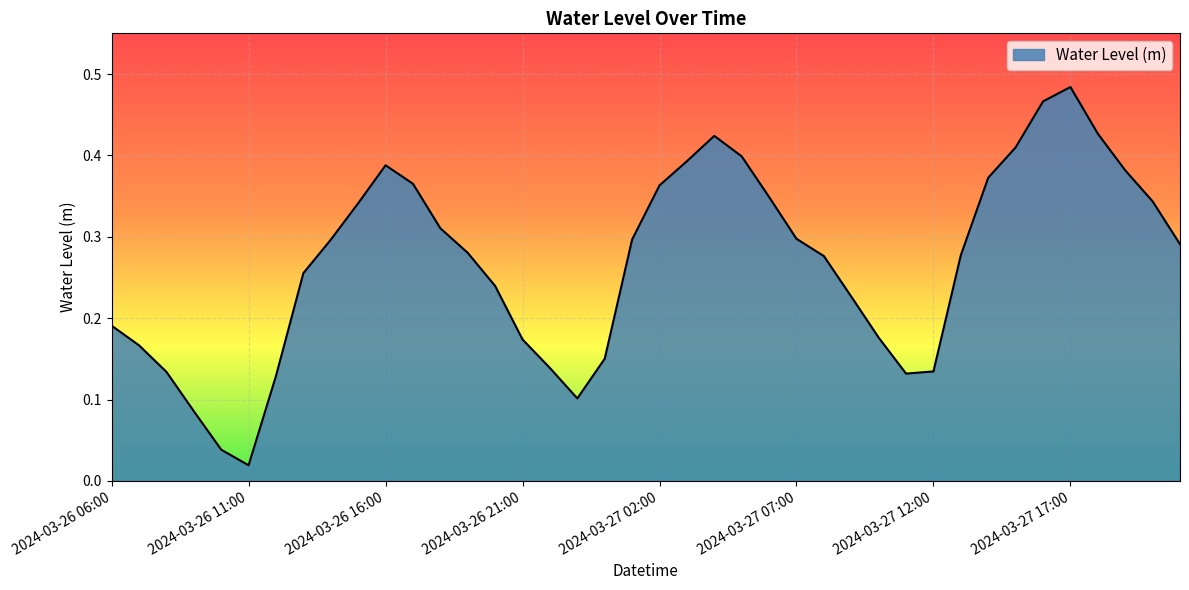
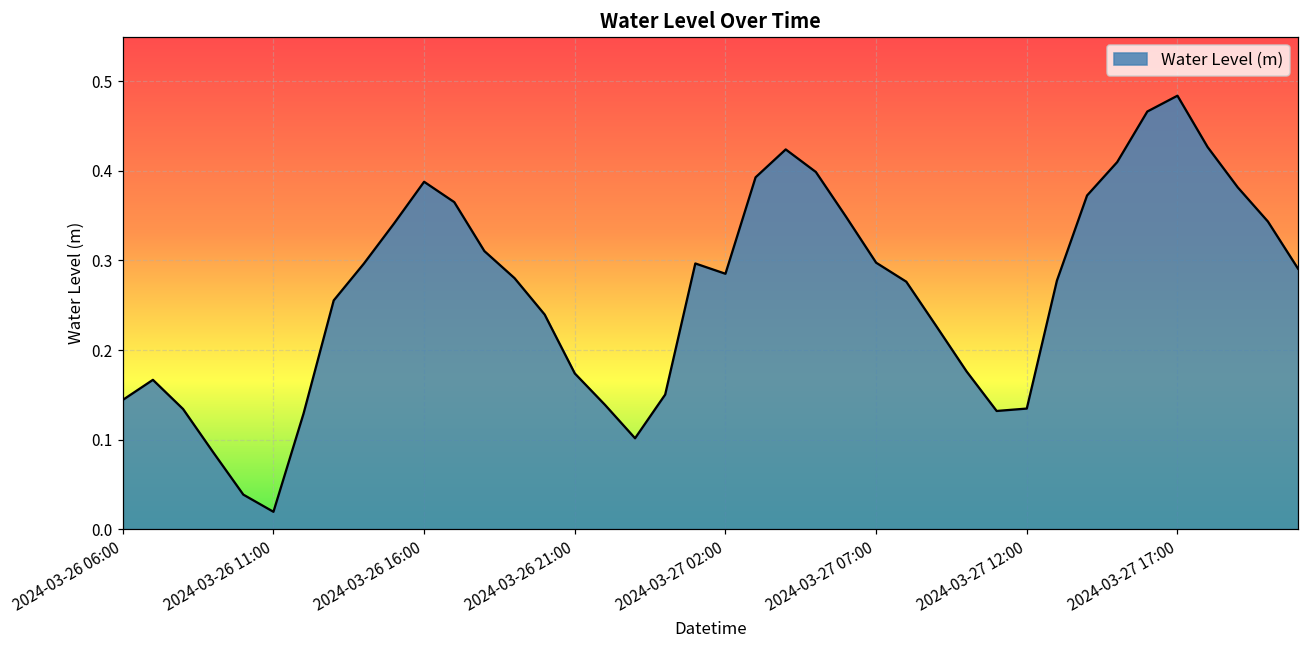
2024-03-26 06:00: 0.19 -> 0.14
2024-03-27 02:00: 0.36 -> 0.29
